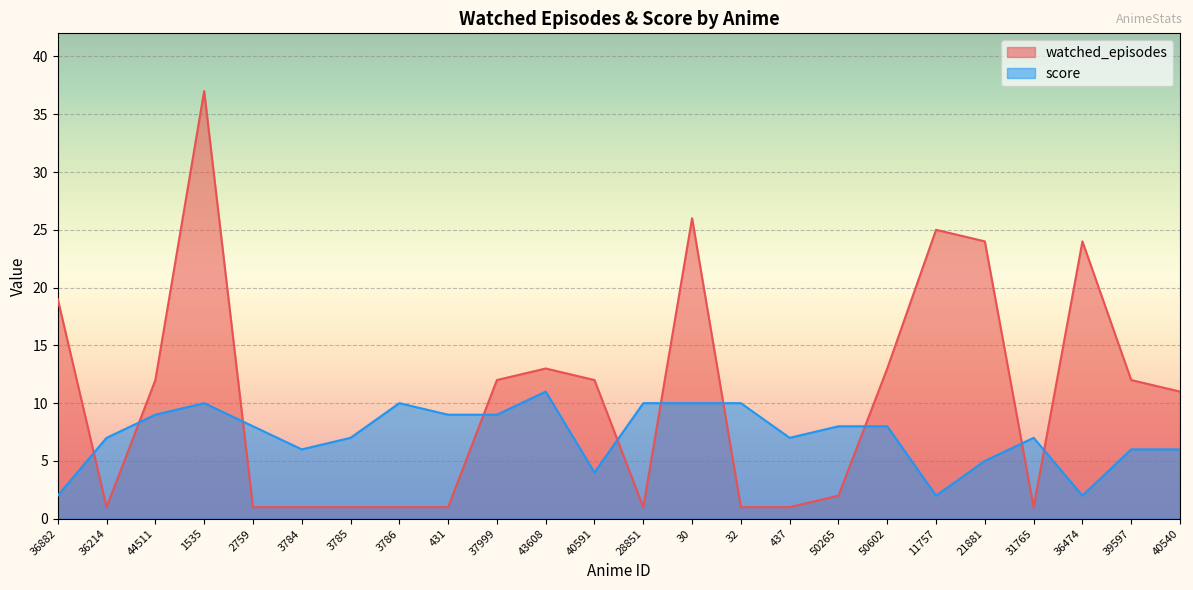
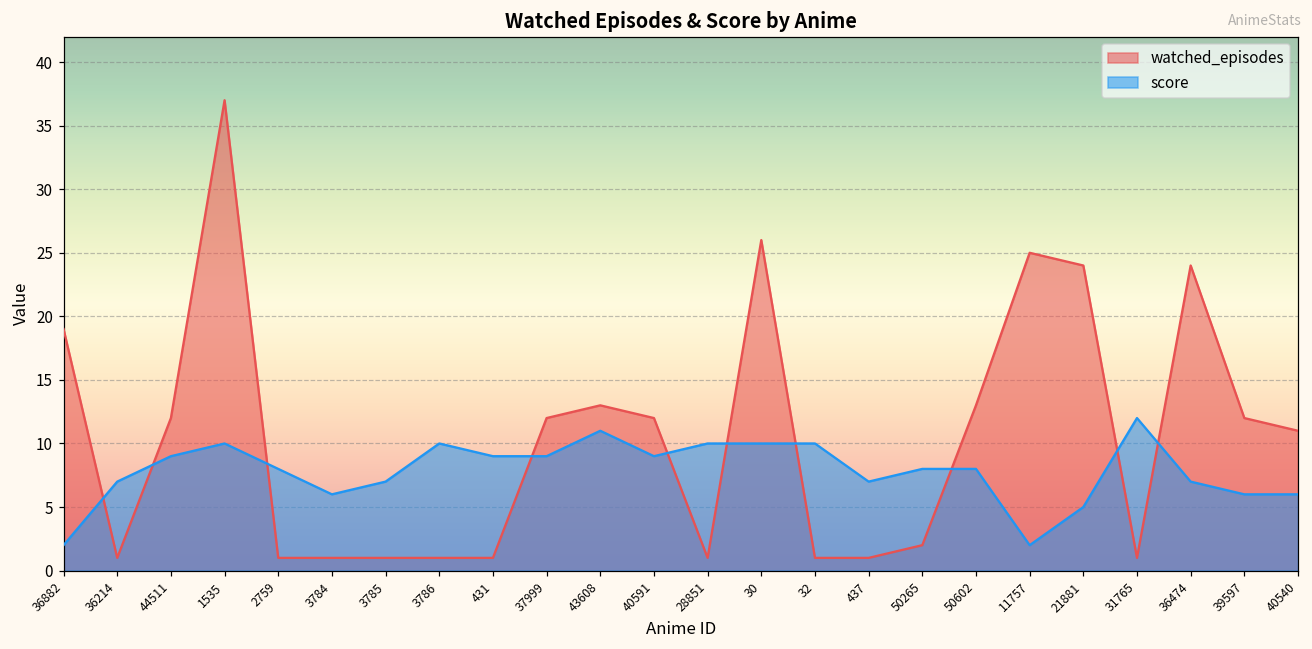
score, 40591: 4 -> 9
score, 31765: 7 -> 12
score, 36474: 2 -> 7
